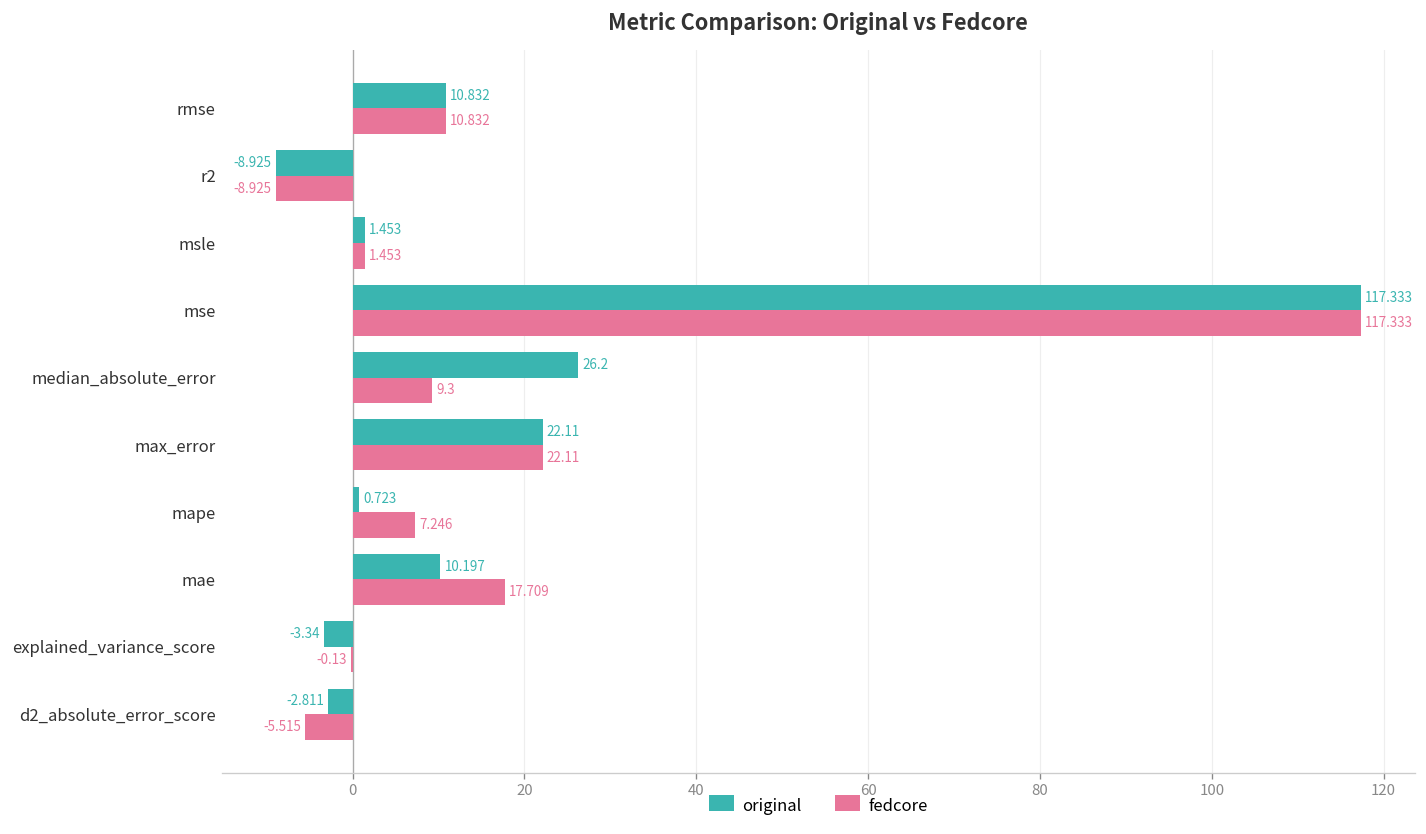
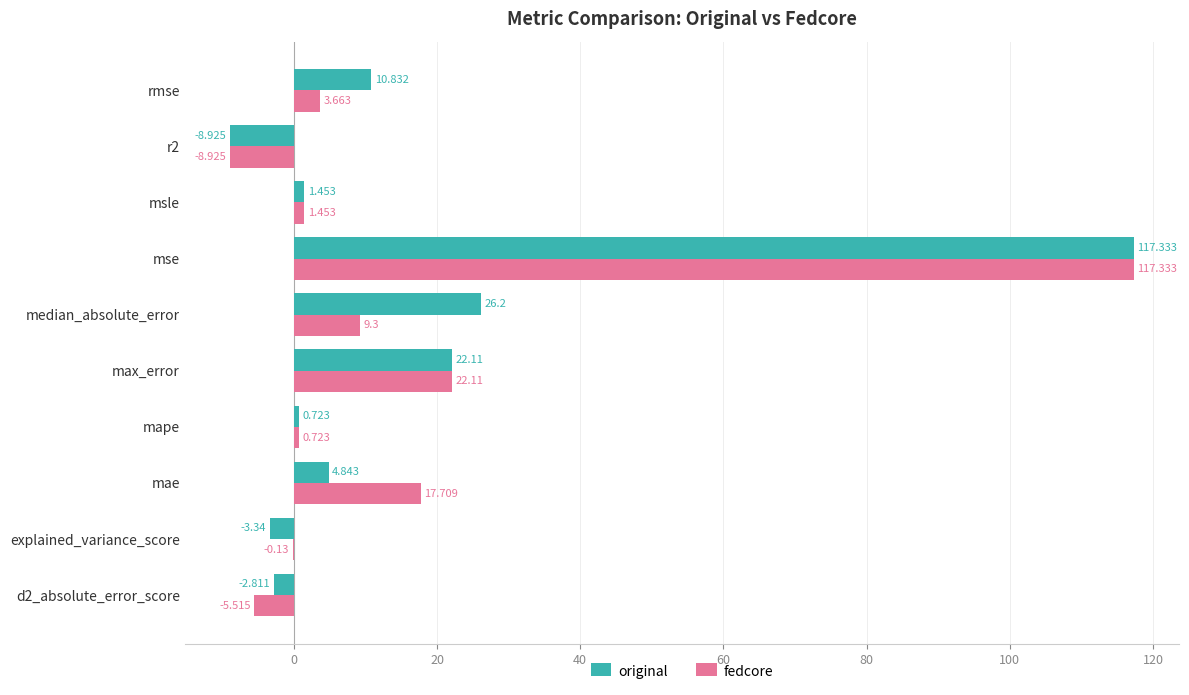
fedcore, rmse: 10.832 -> 3.663
fedcore, mape: 7.246 -> 0.723
original, mae: 10.197 -> 4.843
